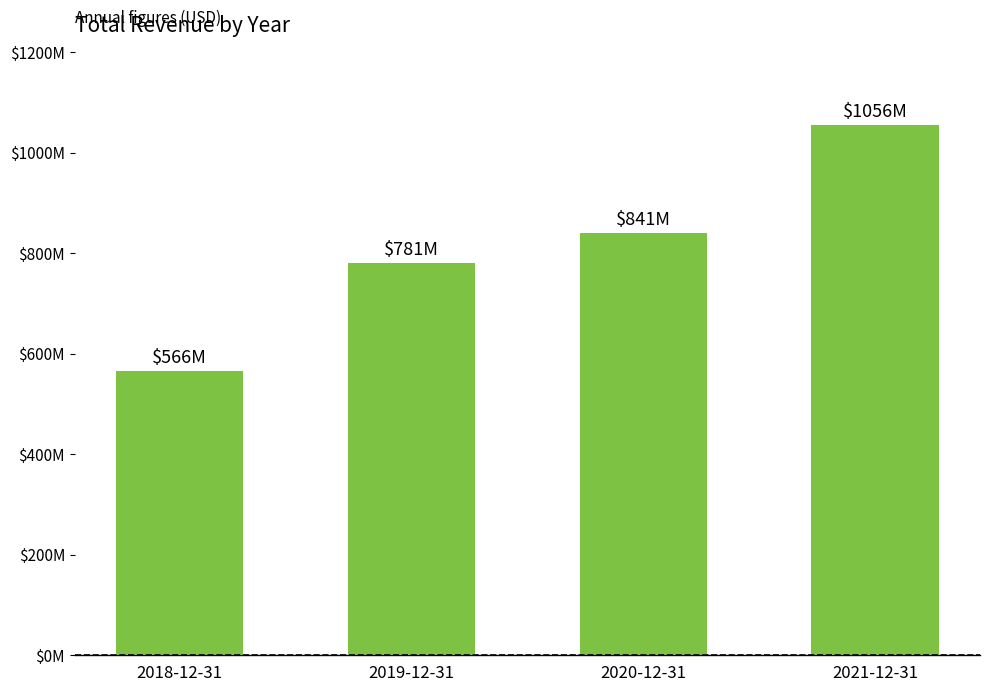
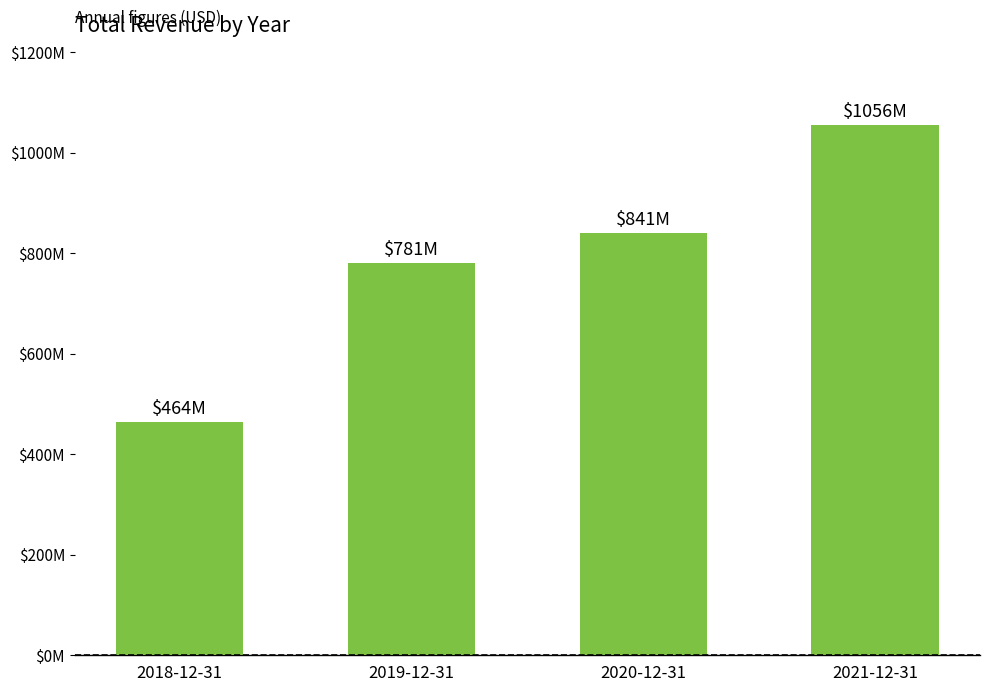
2018-12-31: $566M -> $464M
